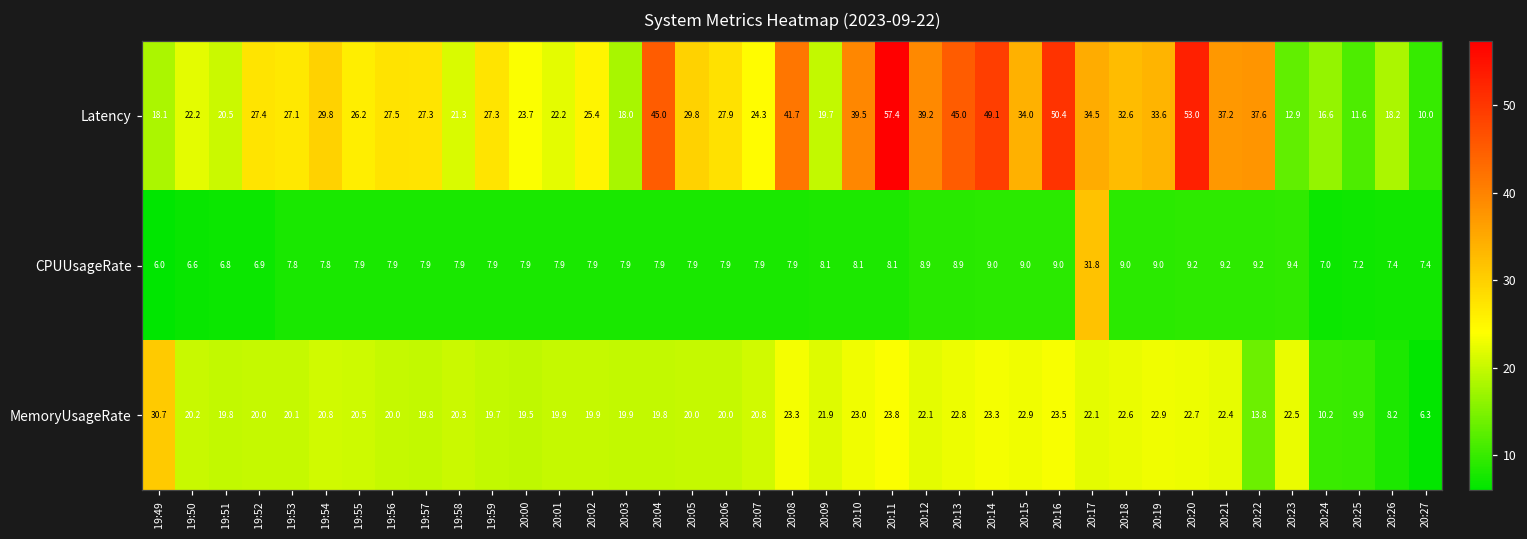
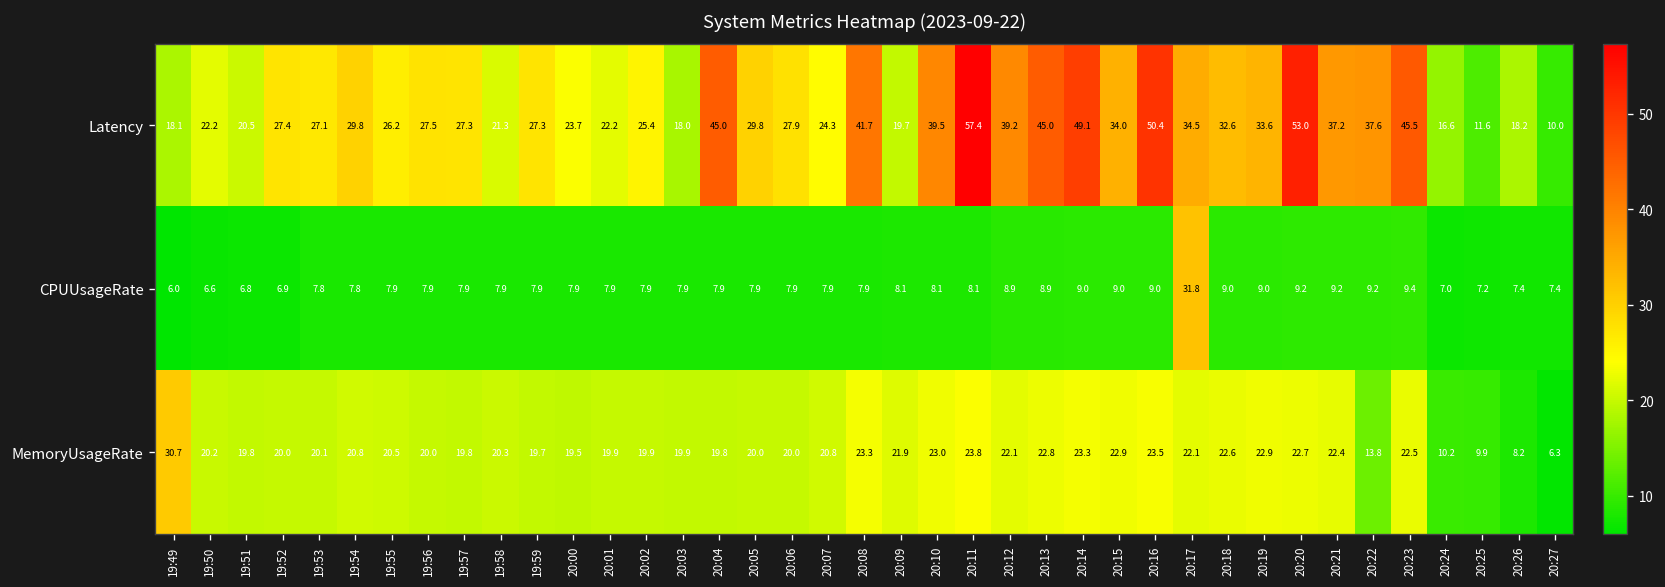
Latency, 20:23: 12.9 -> 45.5
